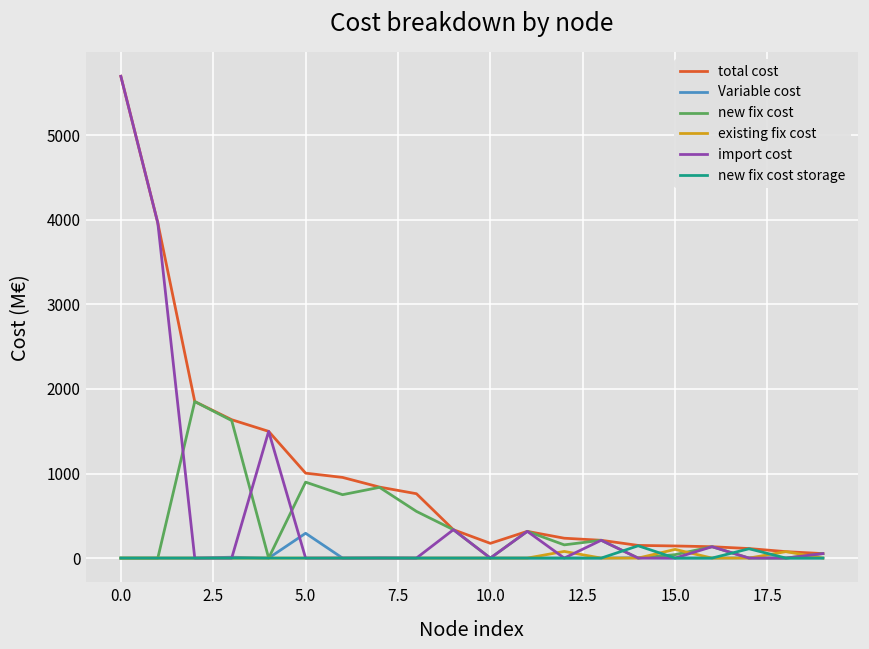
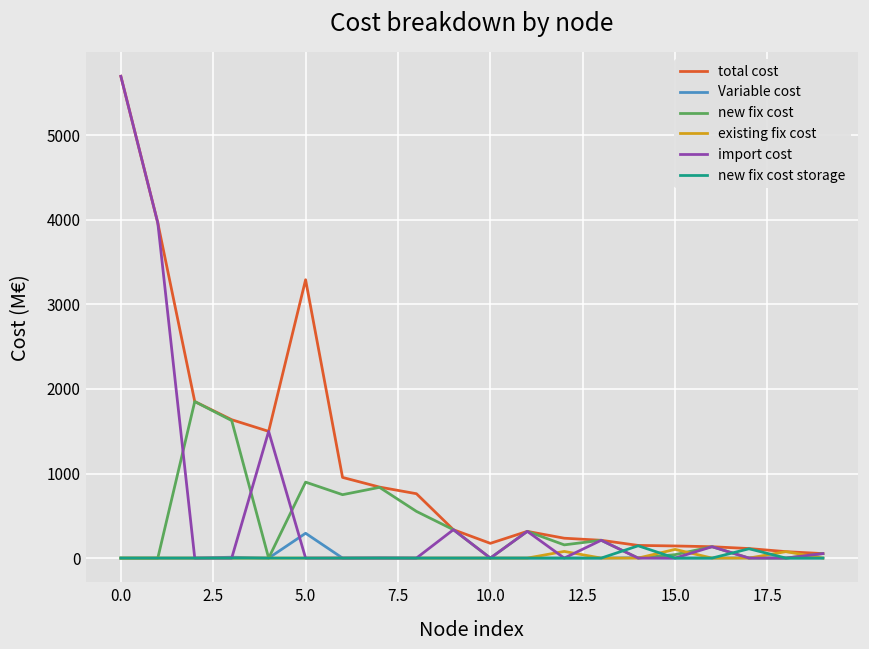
total cost, 5.0: 1000 -> 3300
